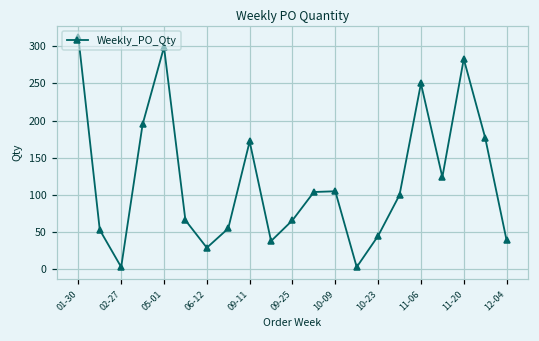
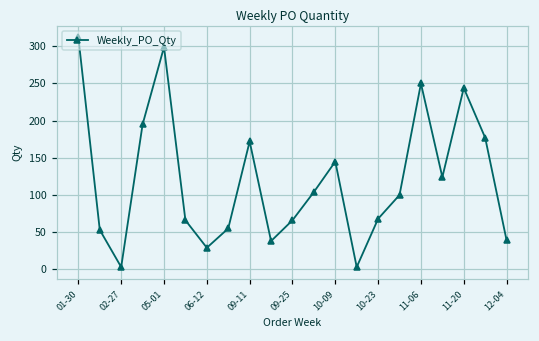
10-09: 110 -> 150
10-23: 50 -> 70
11-20: 280 -> 240
